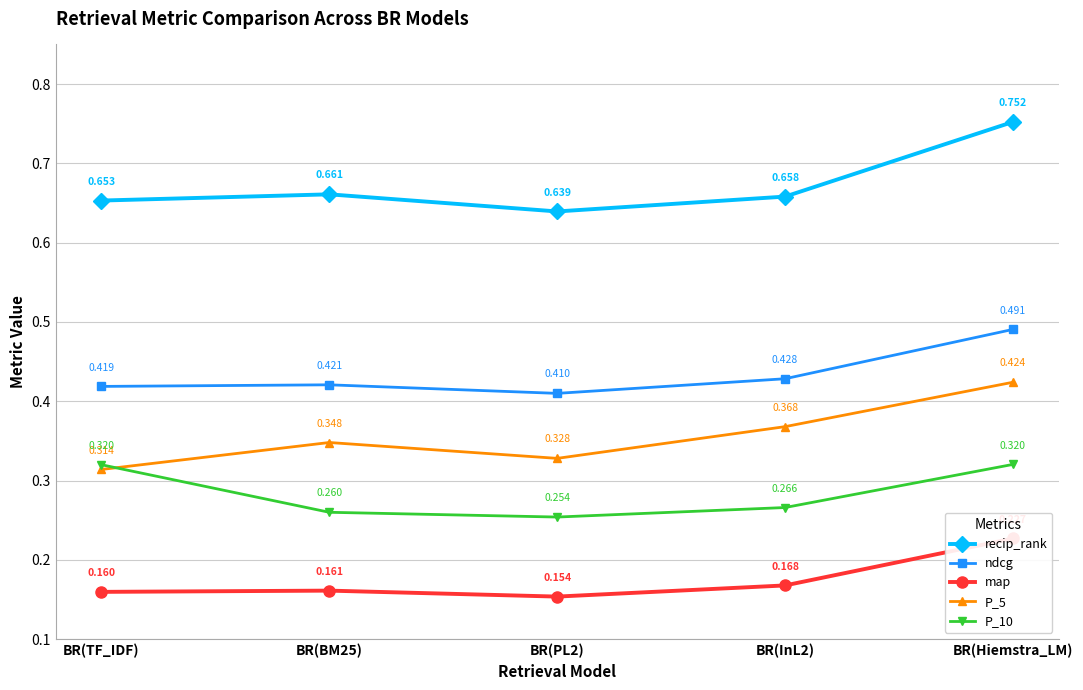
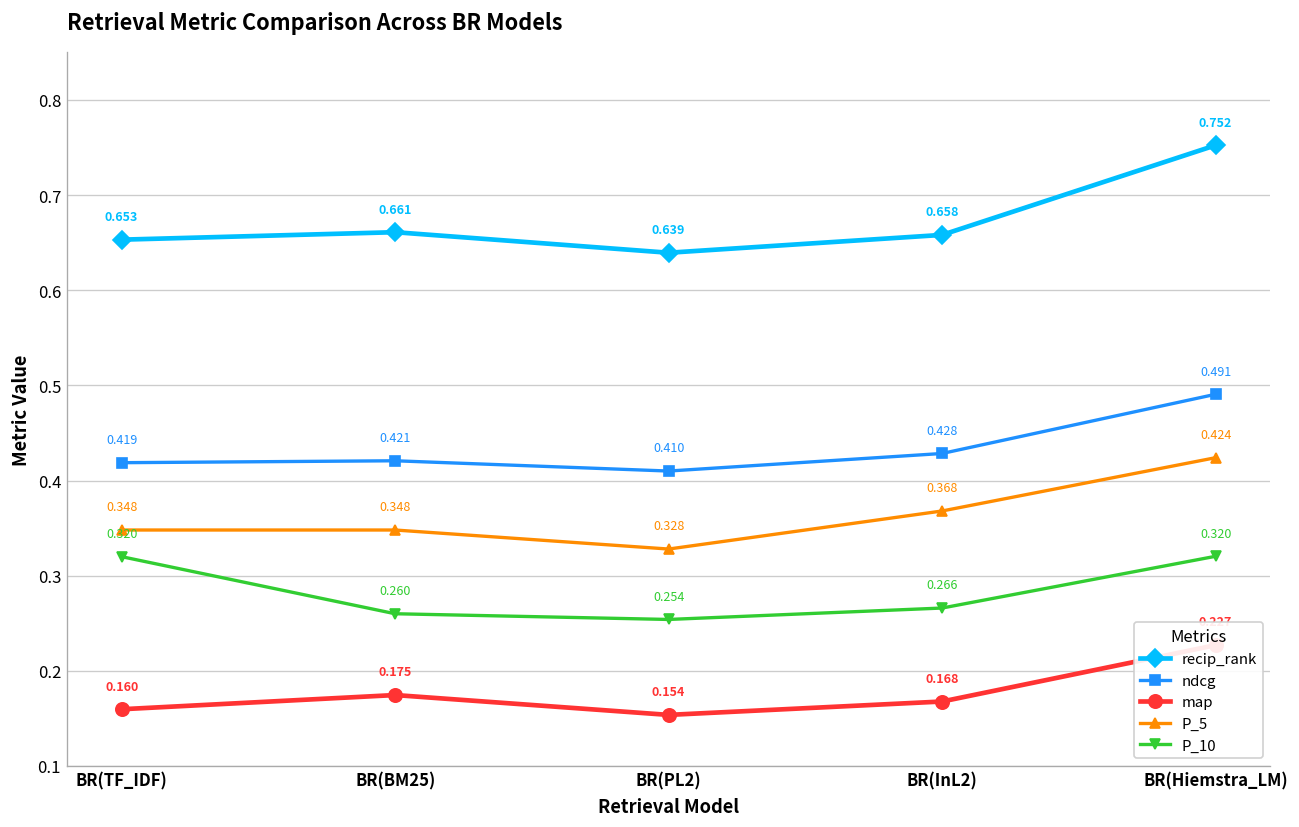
P_5, BR(TF_IDF): 0.314 -> 0.348
map, BR(BM25): 0.161 -> 0.175
